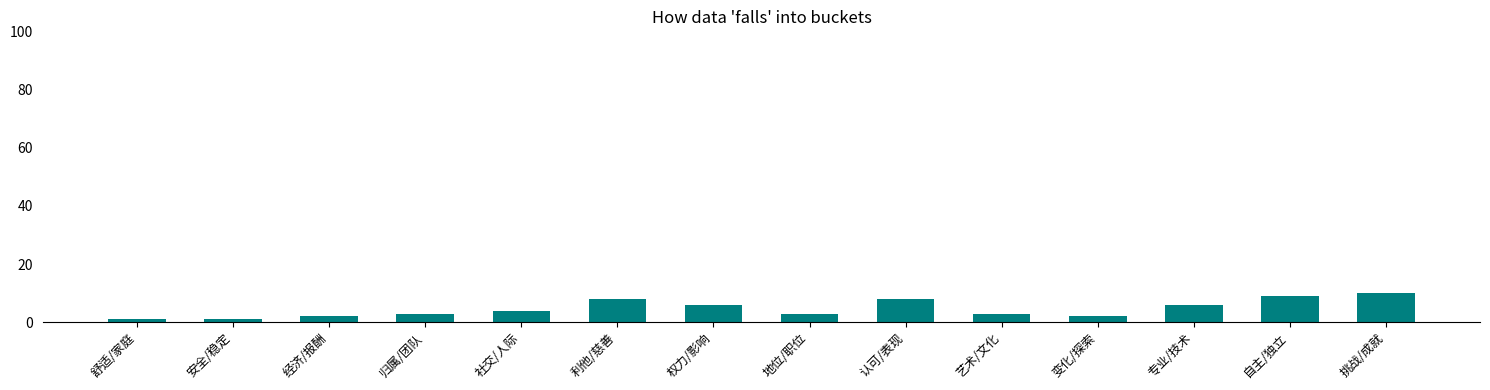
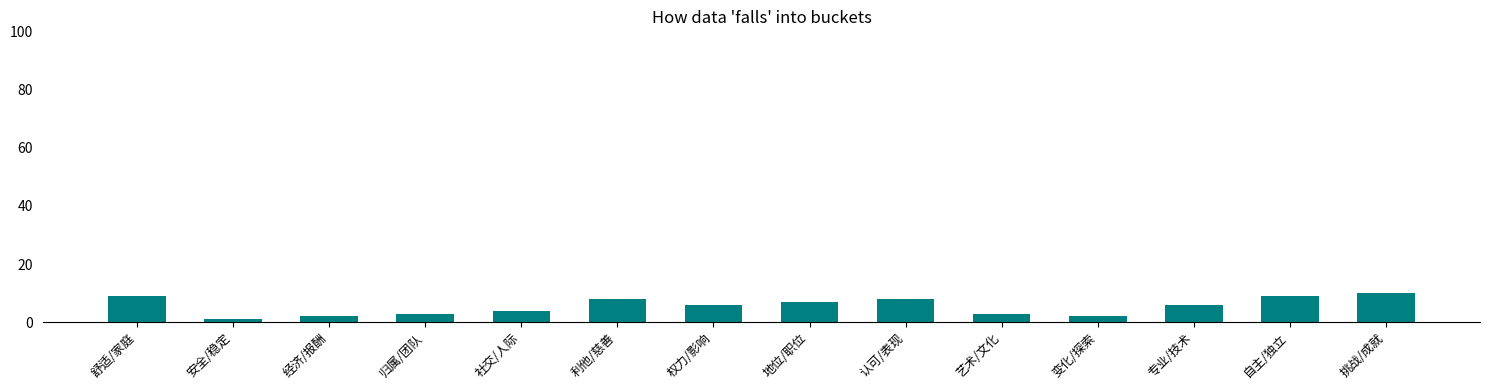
舒适/家庭: 1 -> 9
地位/职位: 3 -> 7
